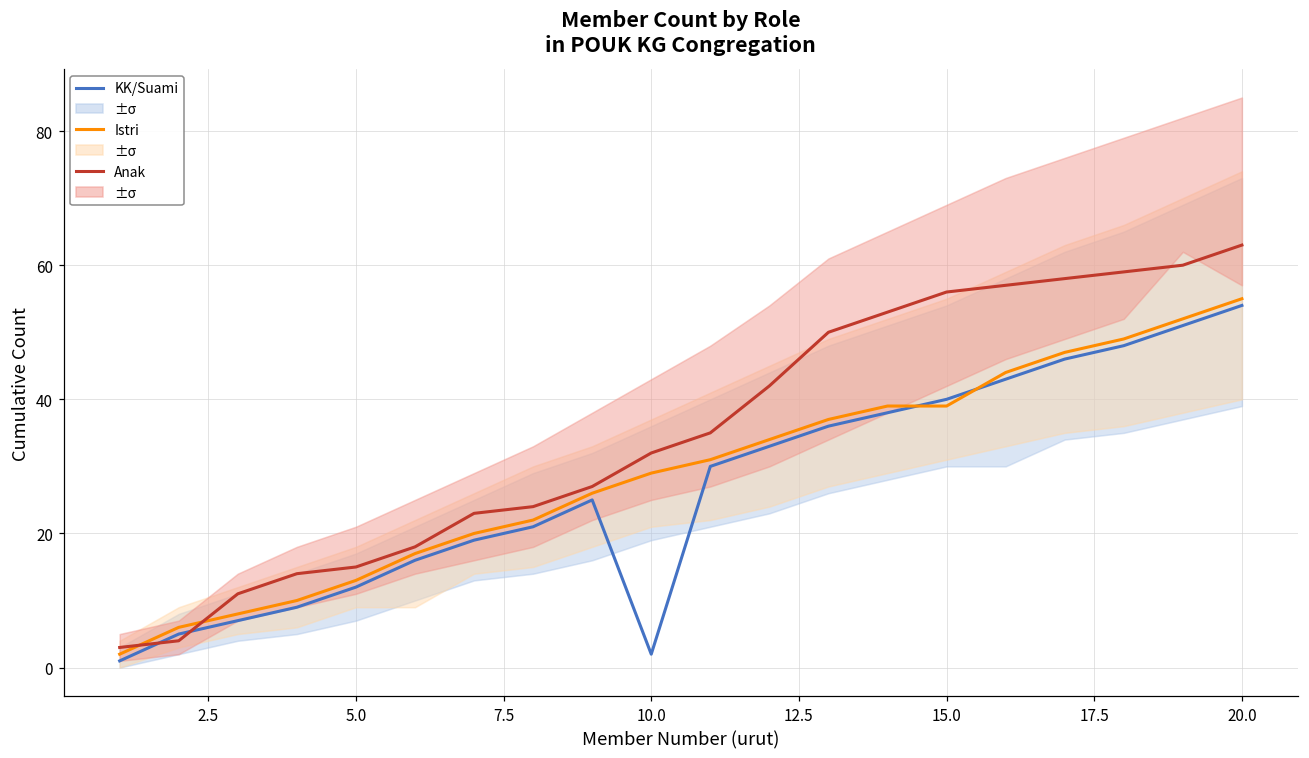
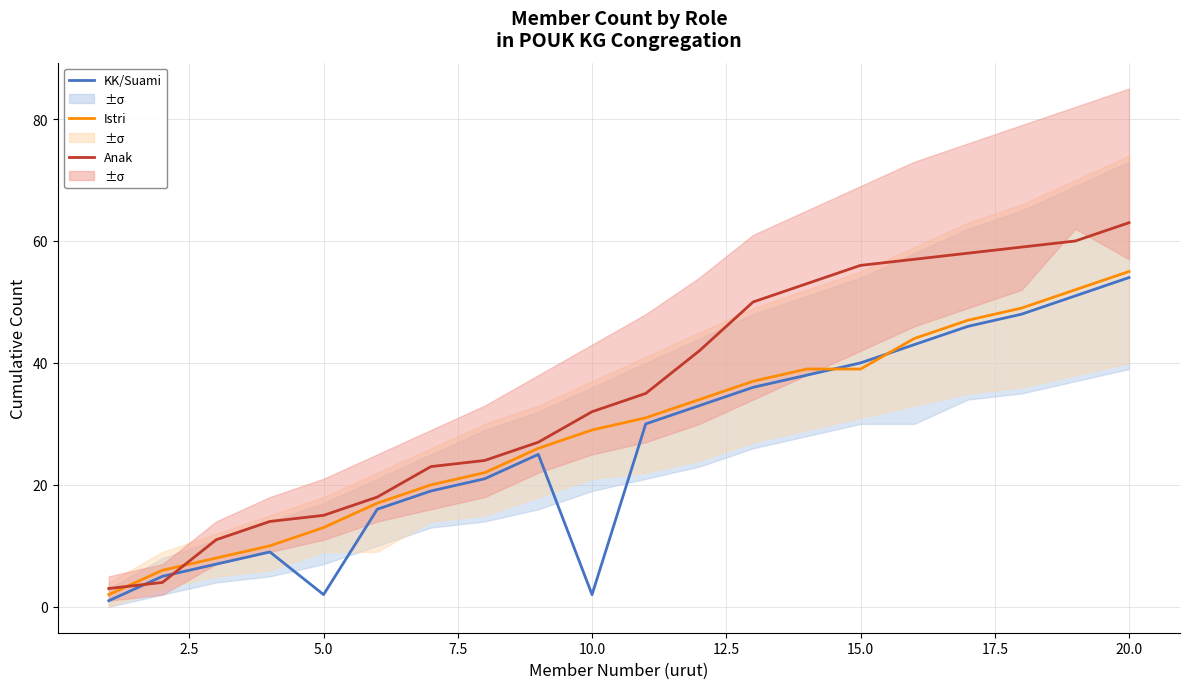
KK/Suami, 5.0: 12 -> 2
